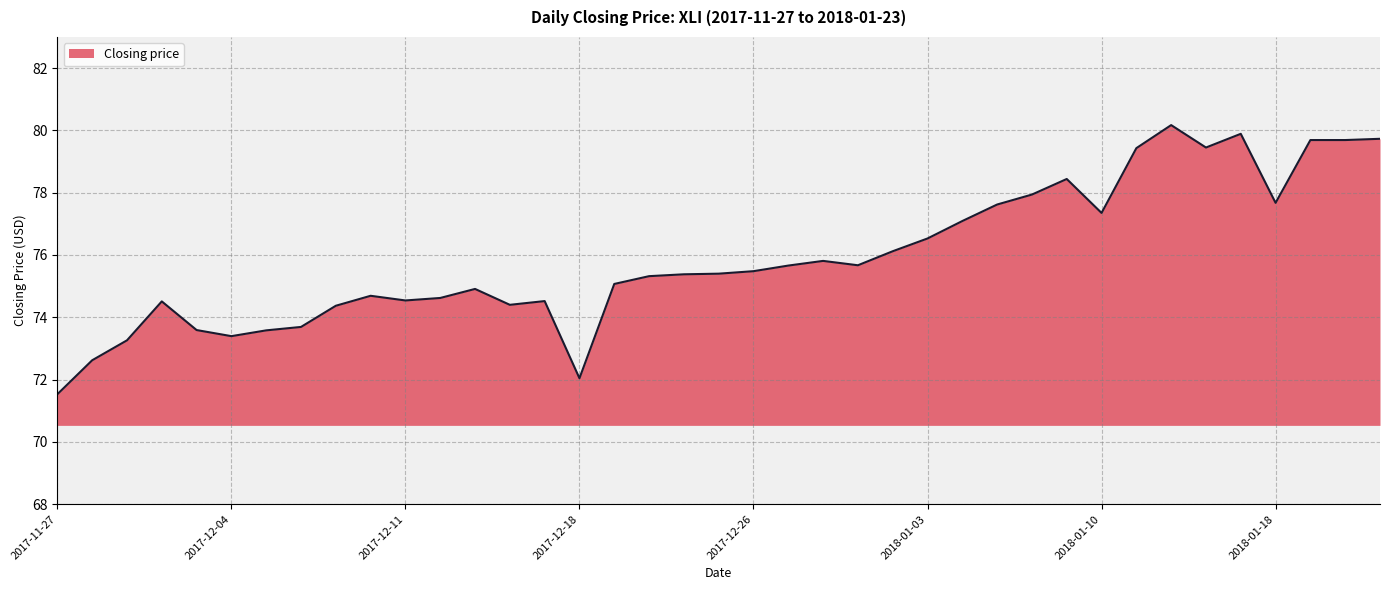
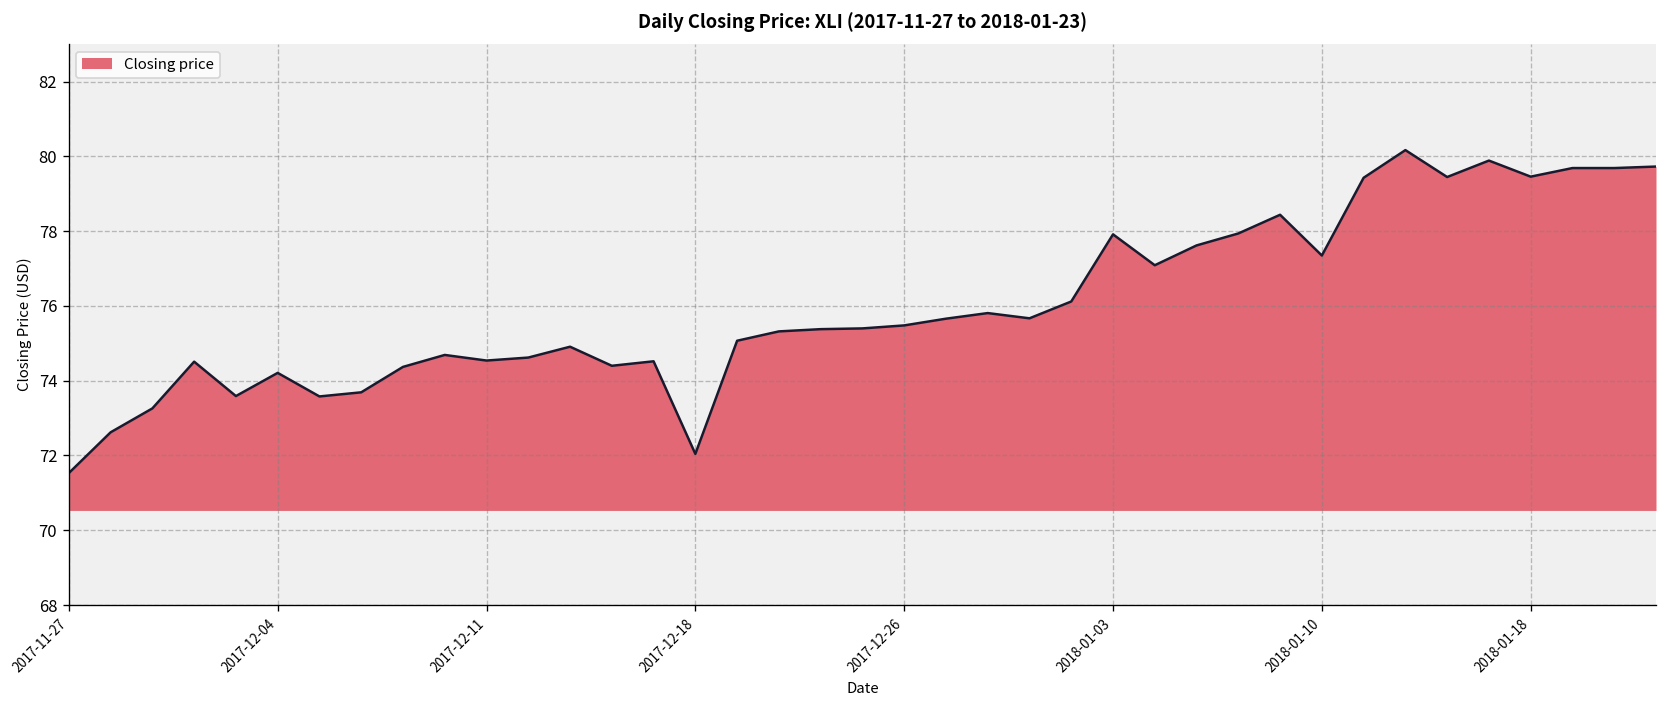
2017-12-04: 73.4 -> 74.2
2018-01-03: 76.5 -> 77.9
2018-01-18: 77.7 -> 79.5
